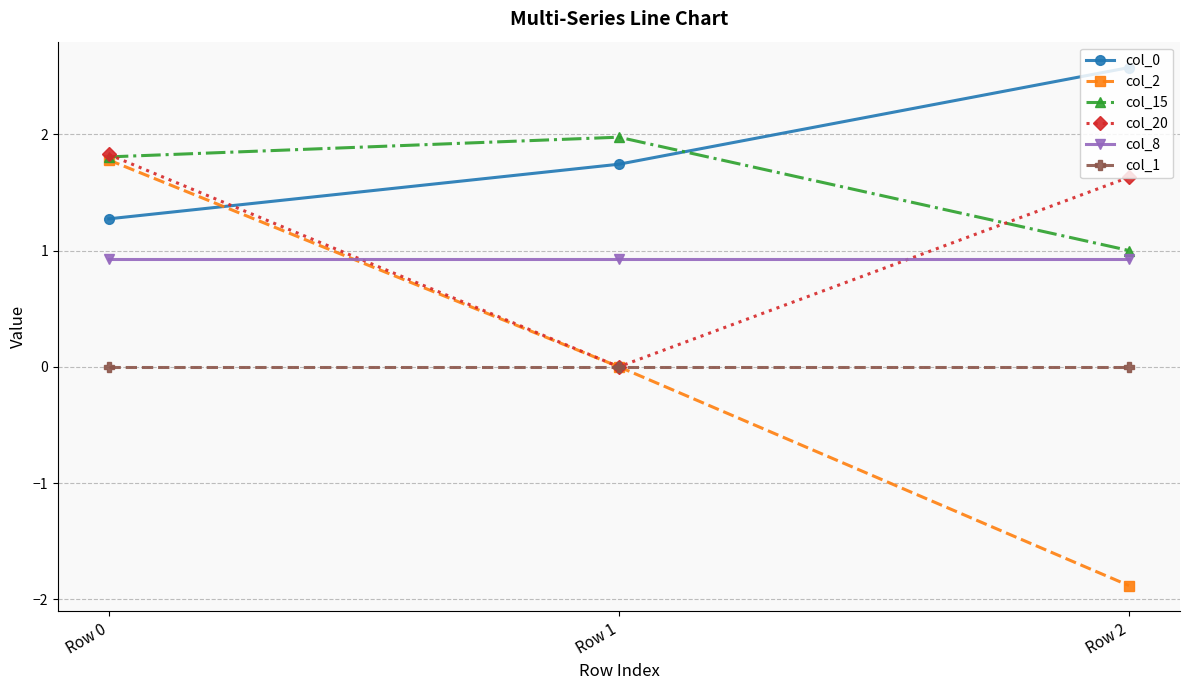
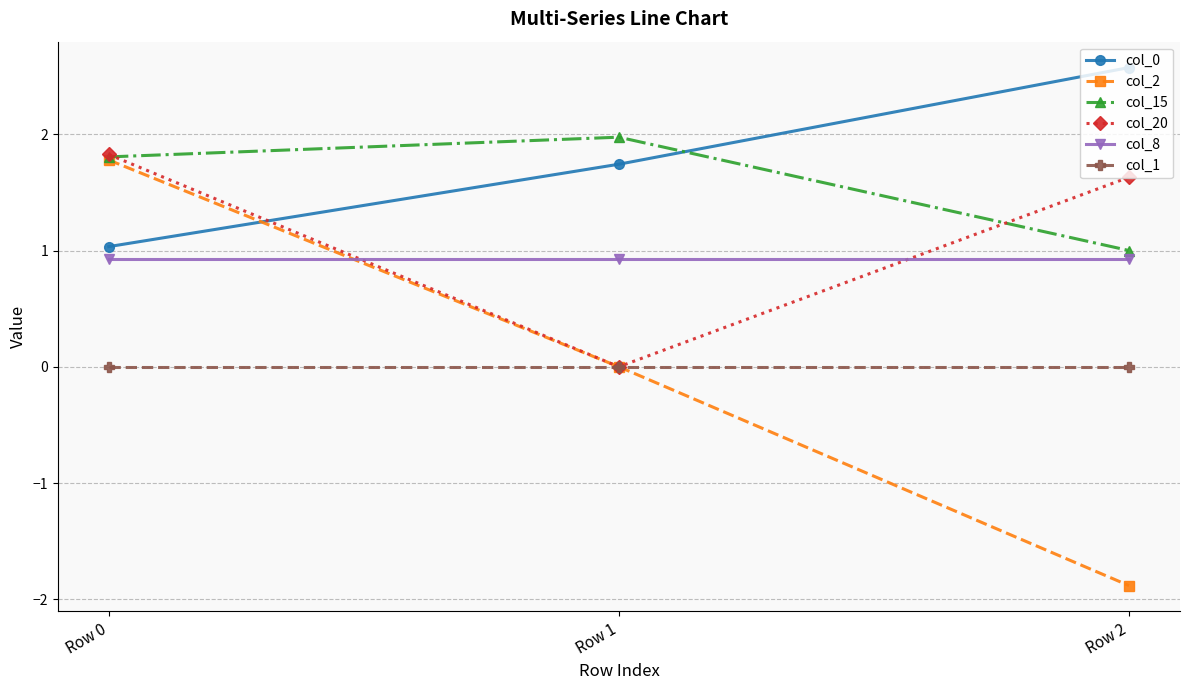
col_0, Row 0: 1.27 -> 1.03
